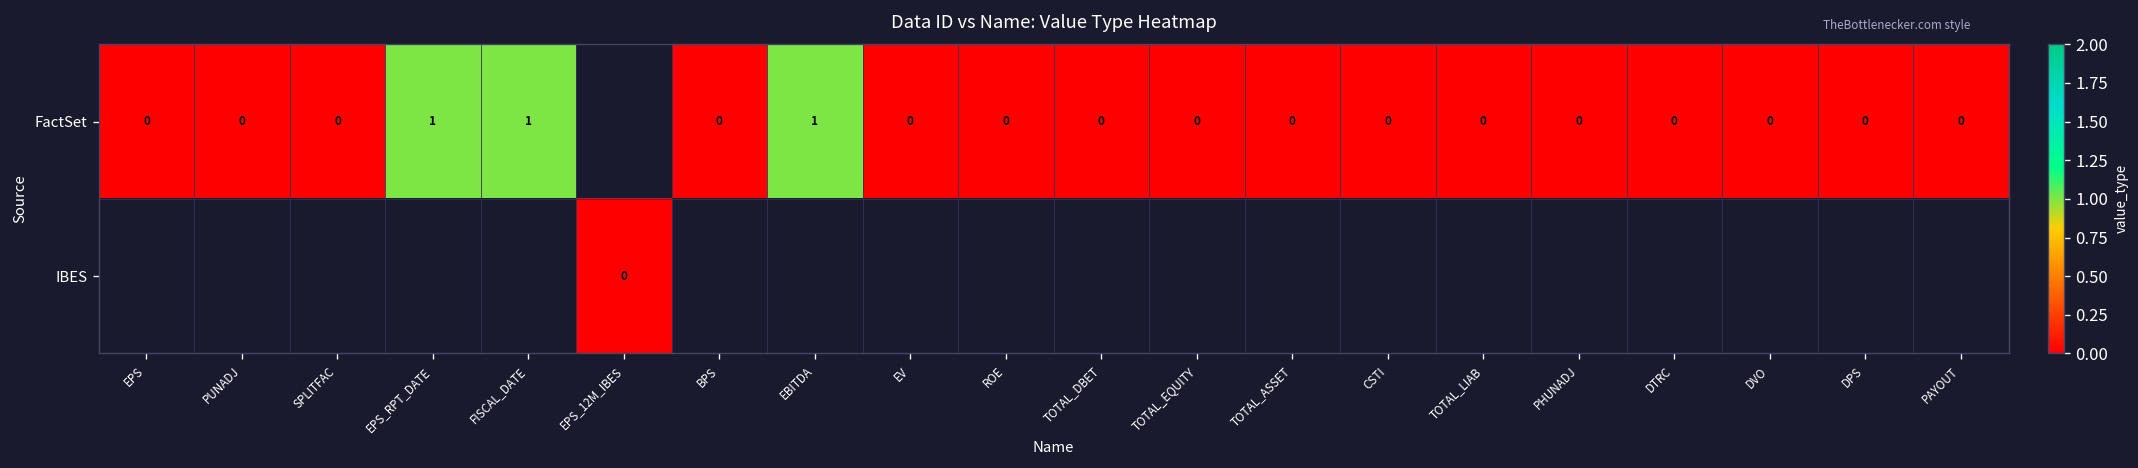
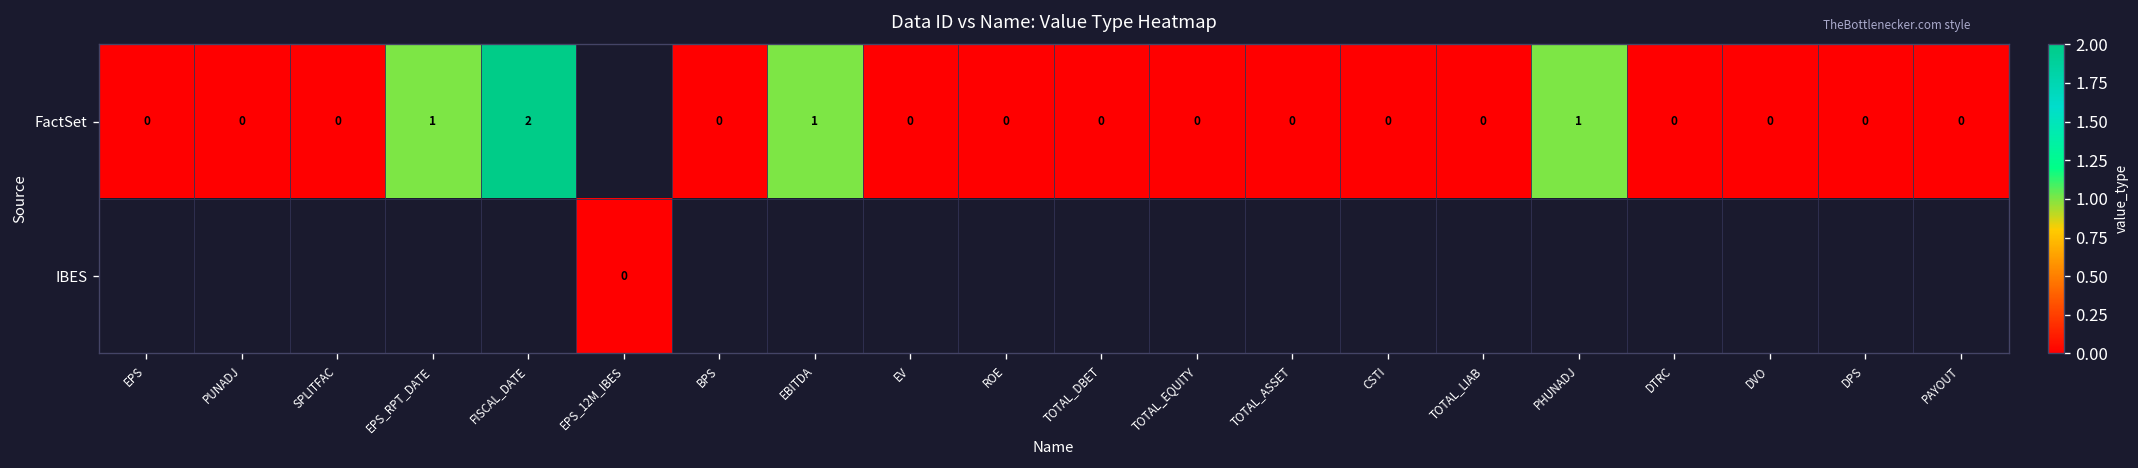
FactSet, FISCAL_DATE: 1 -> 2
FactSet, PHUNADJ: 0 -> 1
